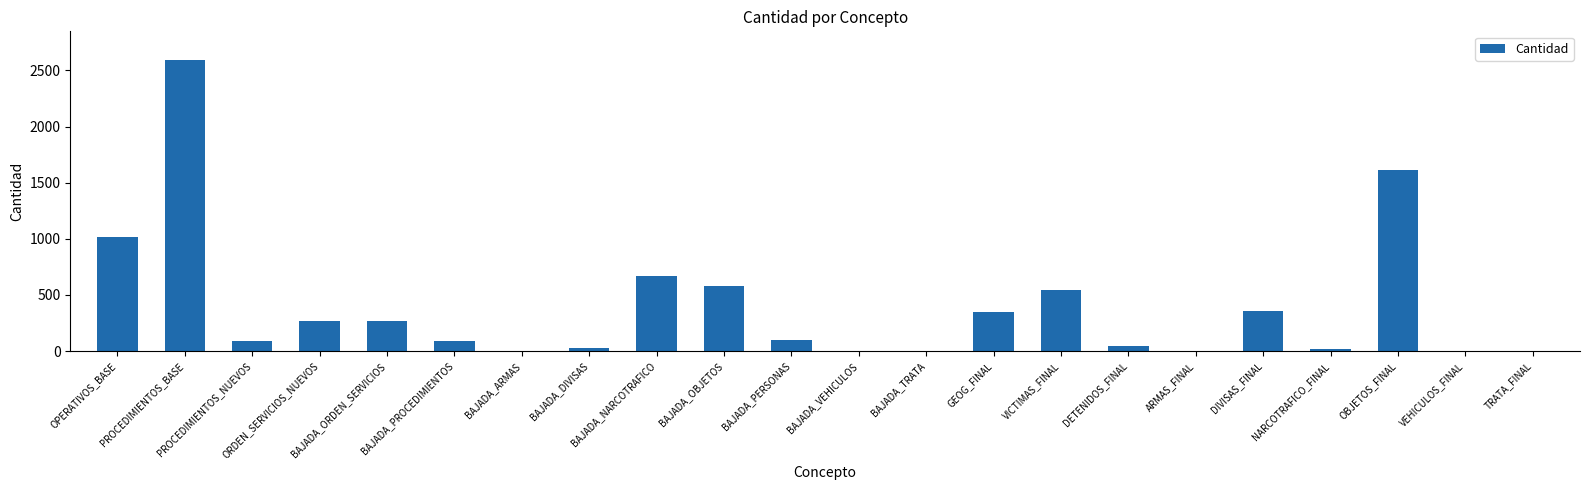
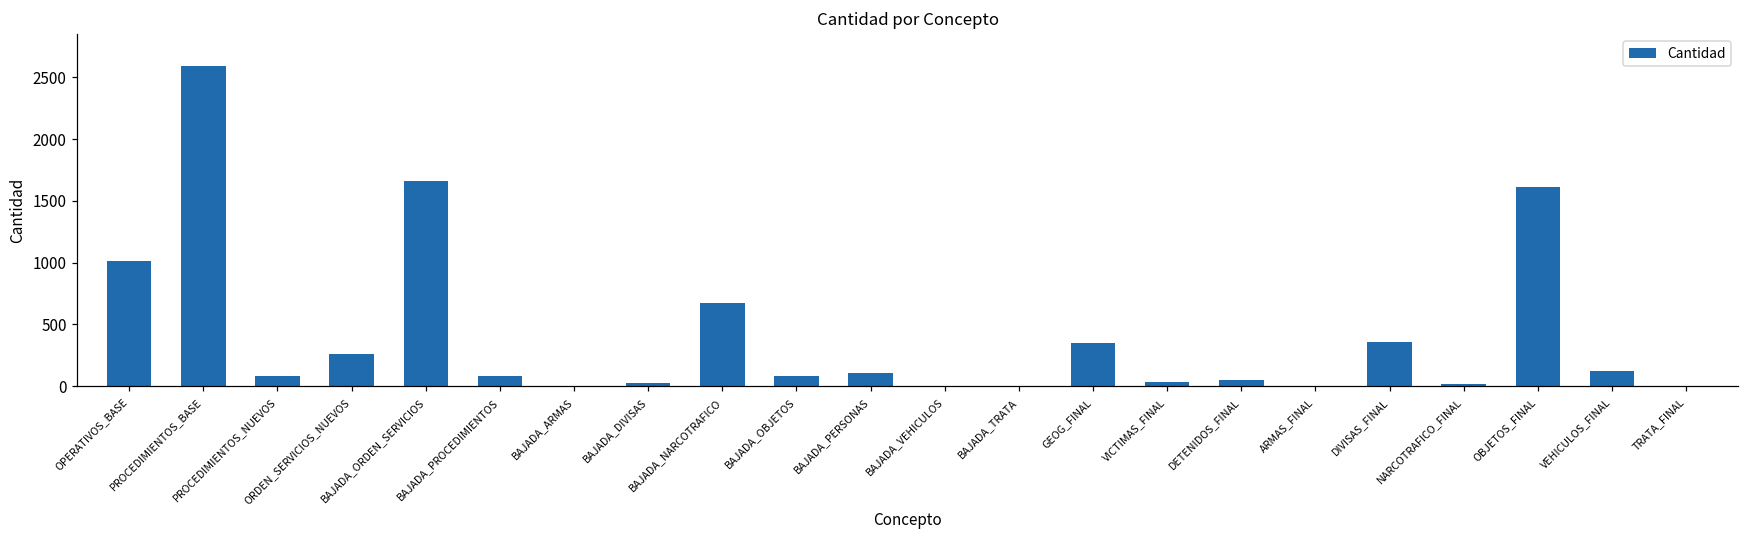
BAJADA_ORDEN_SERVICIOS: 260 -> 1660
BAJADA_OBJETOS: 580 -> 90
VICTIMAS_FINAL: 550 -> 30
VEHICULOS_FINAL: 0 -> 120
